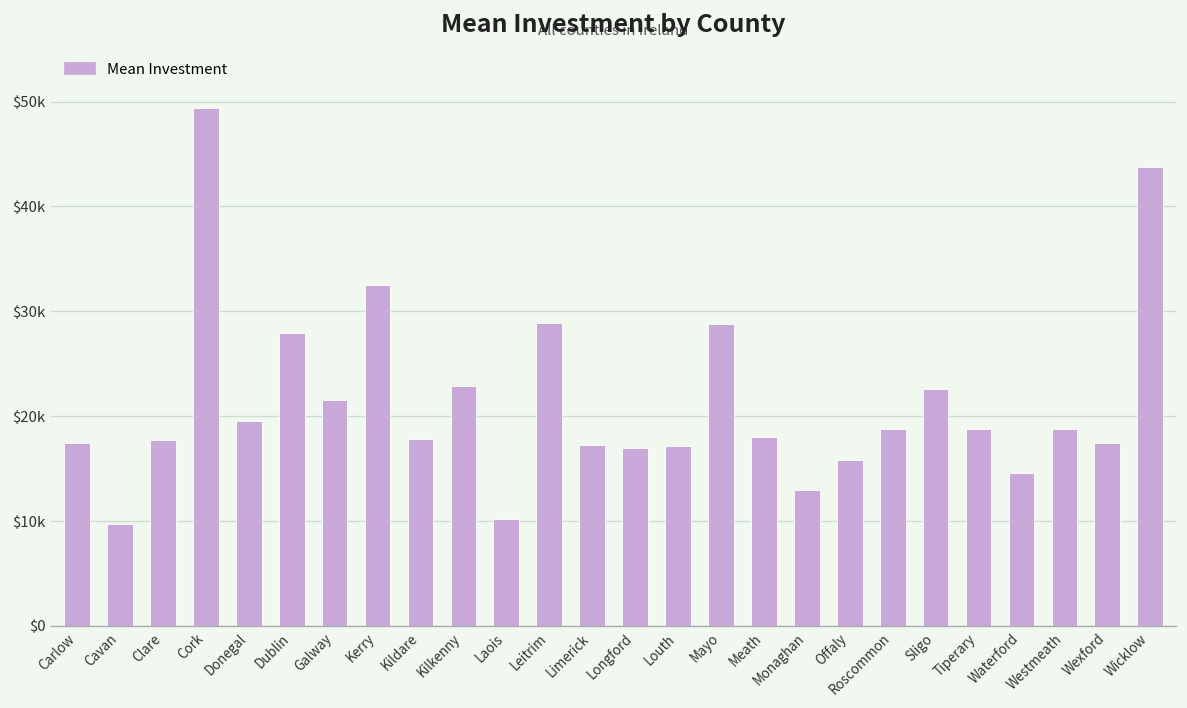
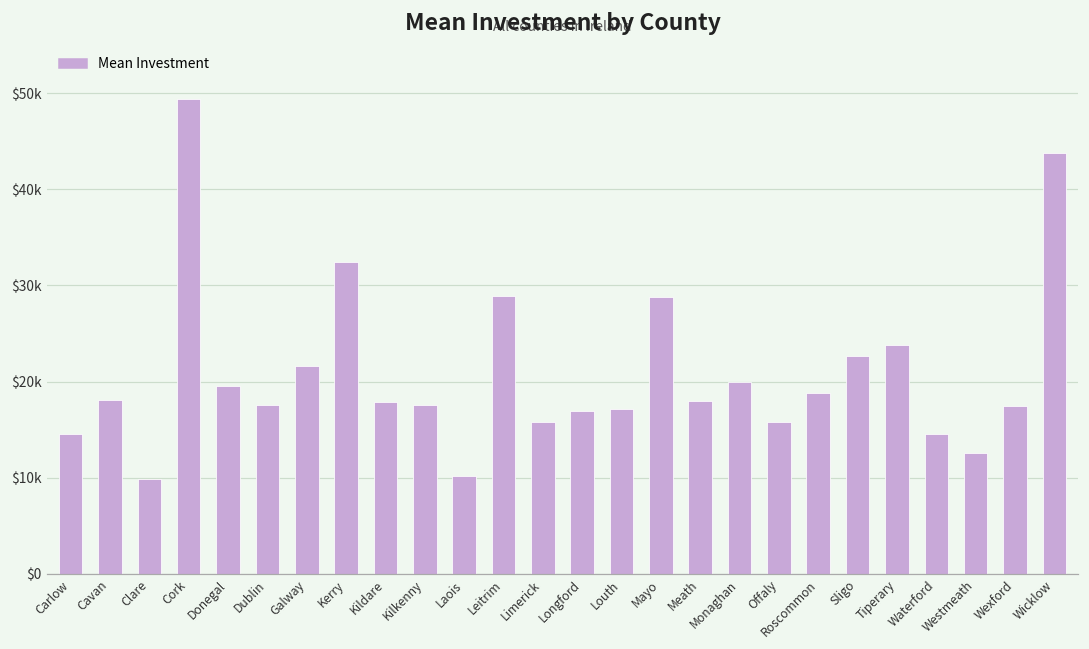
Carlow: $17000 -> $15000
Cavan: $10000 -> $18000
Clare: $18000 -> $10000
Dublin: $28000 -> $18000
Kilkenny: $23000 -> $18000
Limerick: $17000 -> $16000
Monaghan: $13000 -> $20000
Tiperary: $19000 -> $24000
Westmeath: $19000 -> $13000
